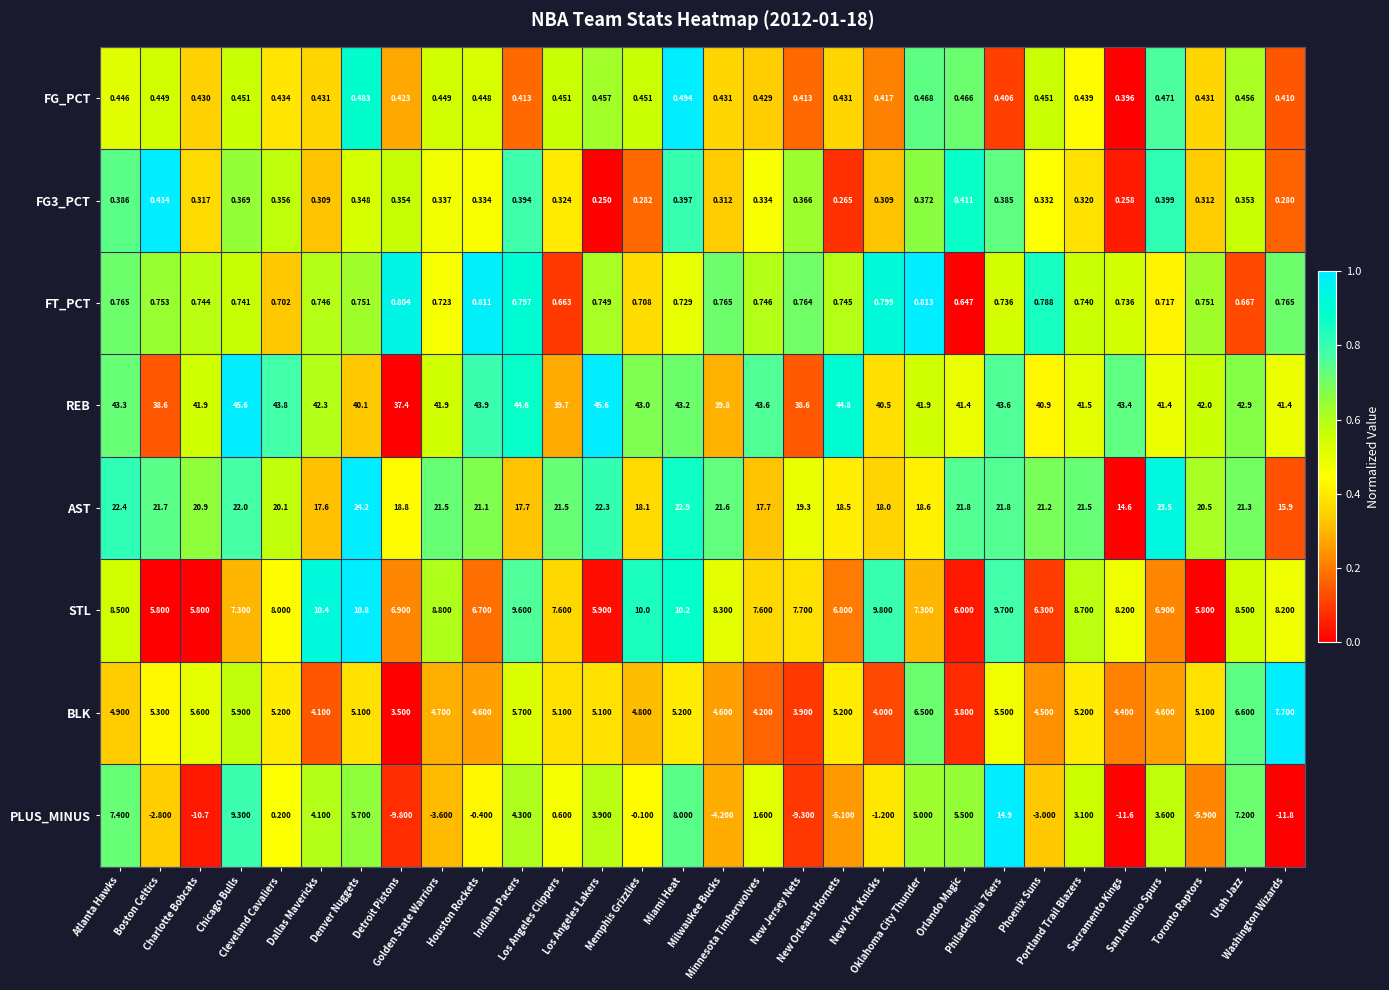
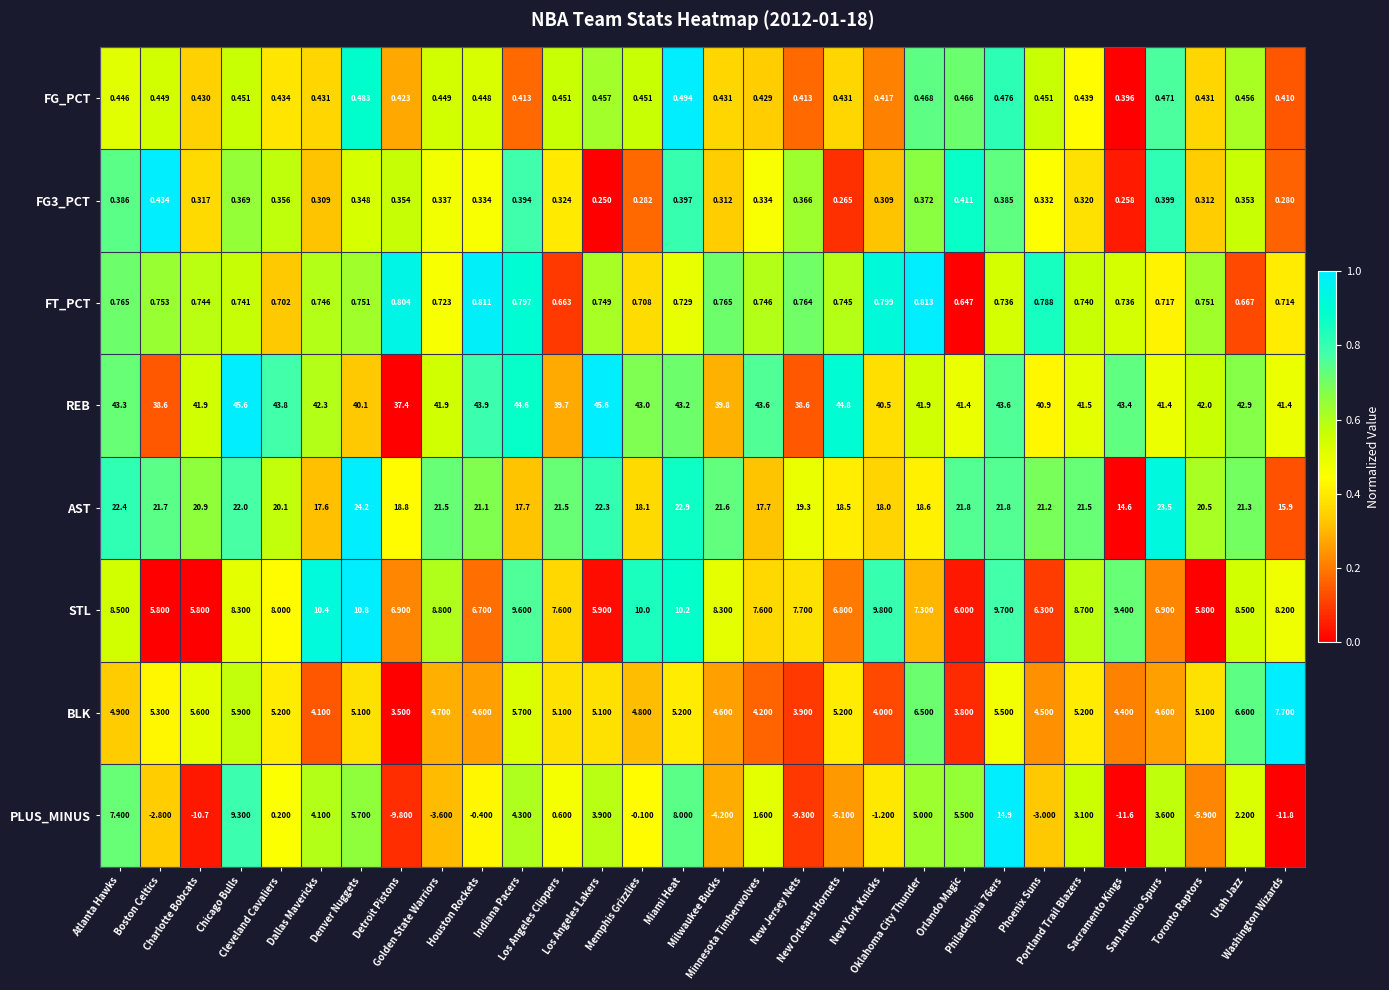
FG_PCT, Philadelphia 76ers: 0.406 -> 0.476
FT_PCT, Washington Wizards: 0.765 -> 0.714
STL, Chicago Bulls: 7.300 -> 8.300
STL, Sacramento Kings: 8.200 -> 9.400
PLUS_MINUS, Utah Jazz: 7.200 -> 2.200
